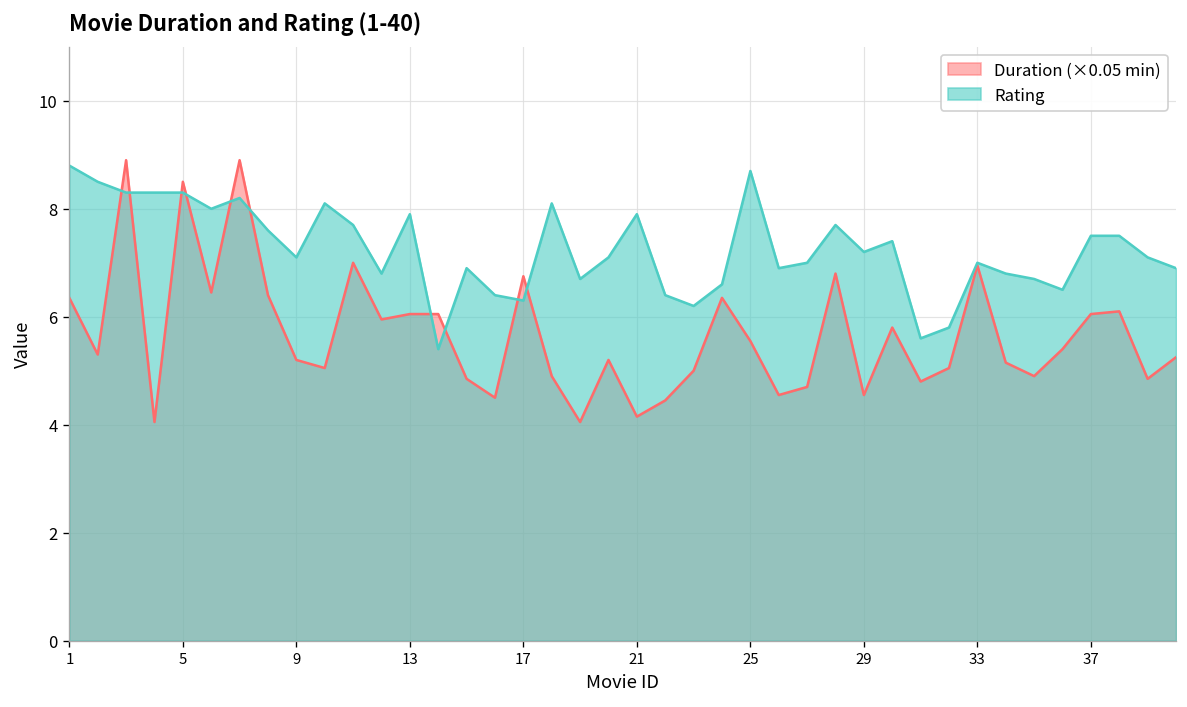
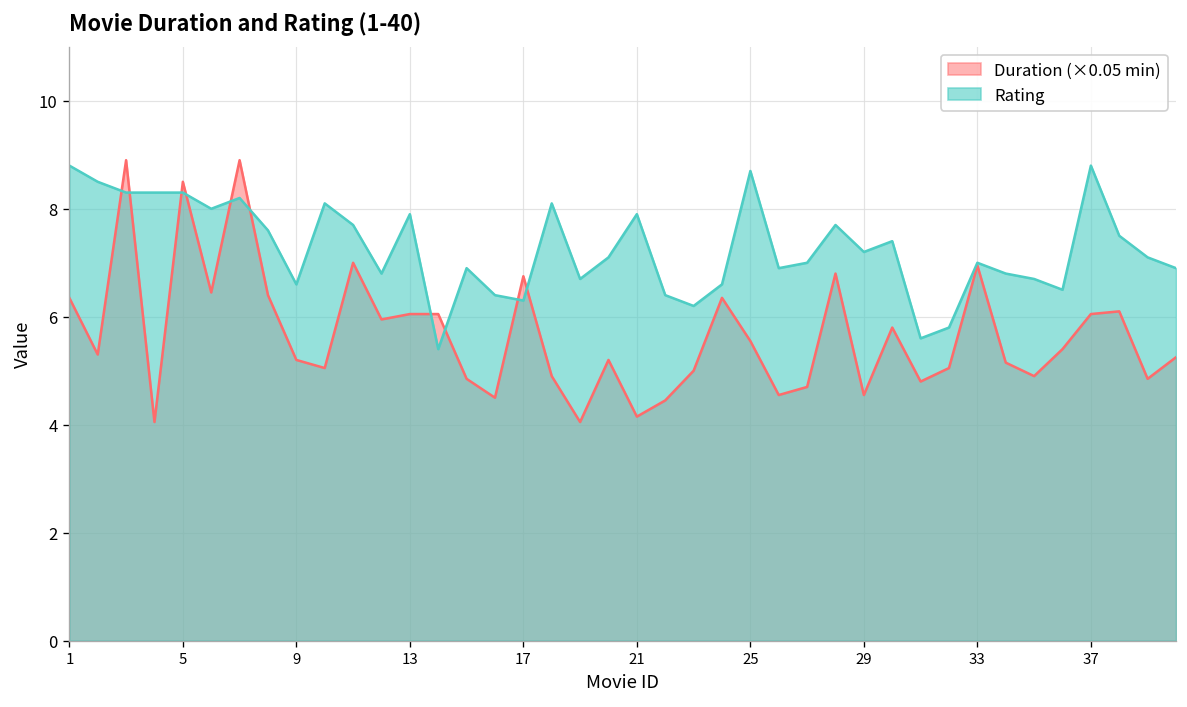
Rating, 9: 7.1 -> 6.6
Rating, 37: 7.5 -> 8.8
